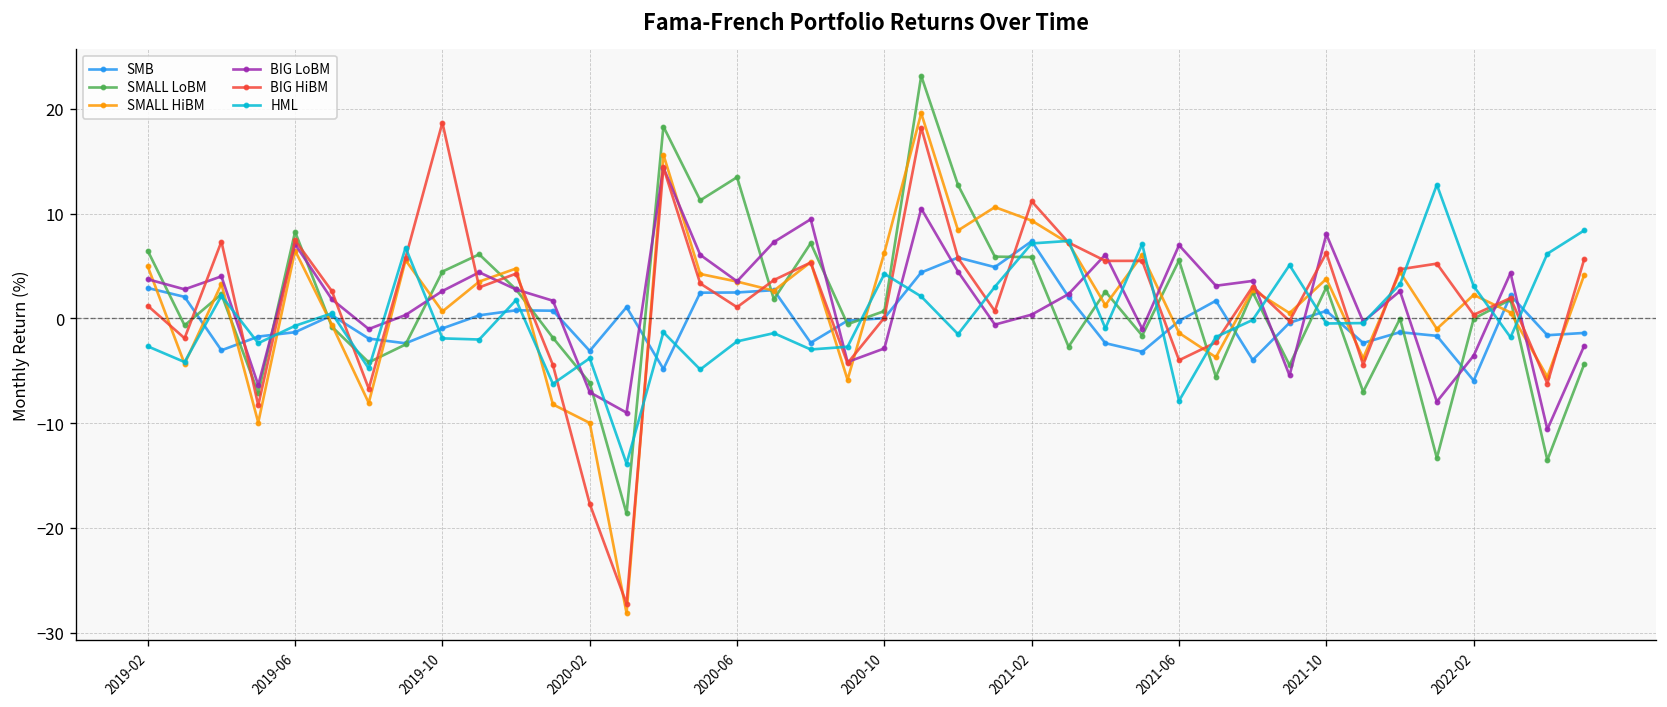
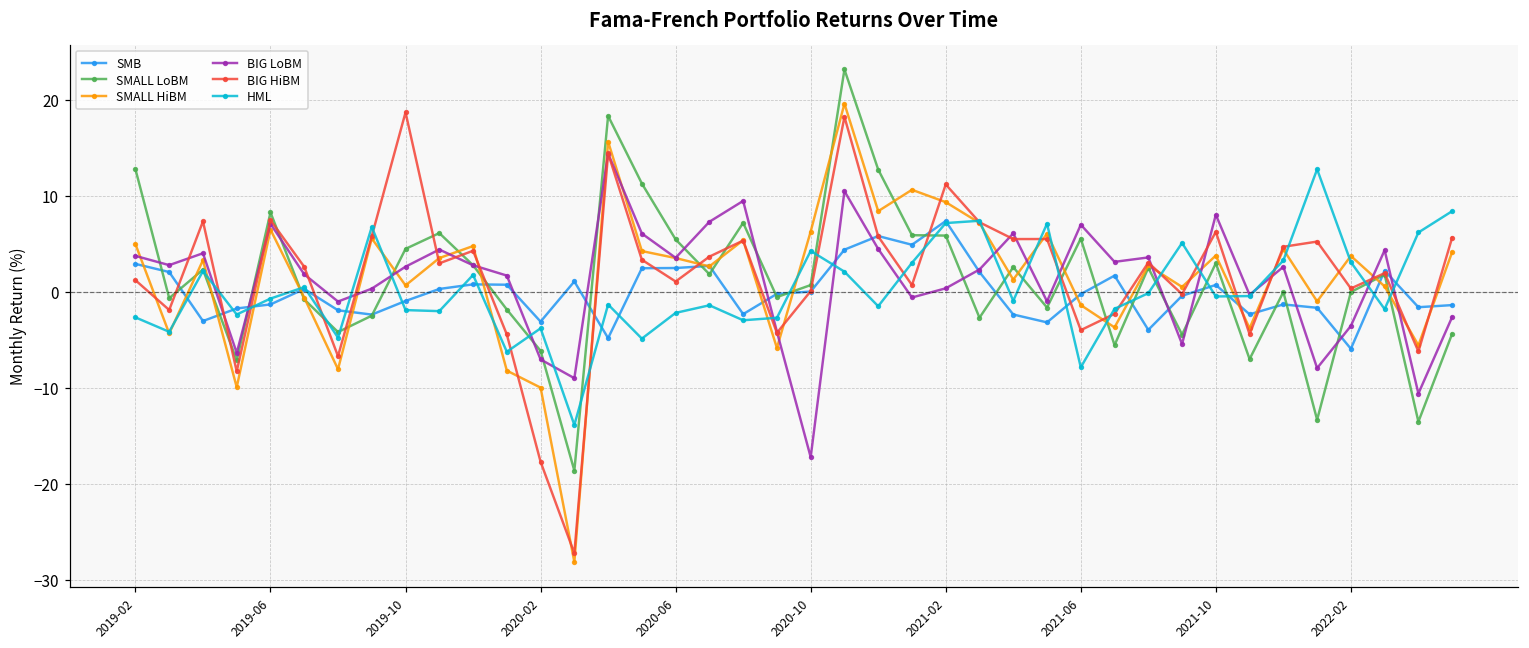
SMALL LoBM, 2019-02: 6 -> 13
SMALL LoBM, 2020-06: 13 -> 5
BIG LoBM, 2020-10: -3 -> -17
SMALL HiBM, 2022-02: 2 -> 4
